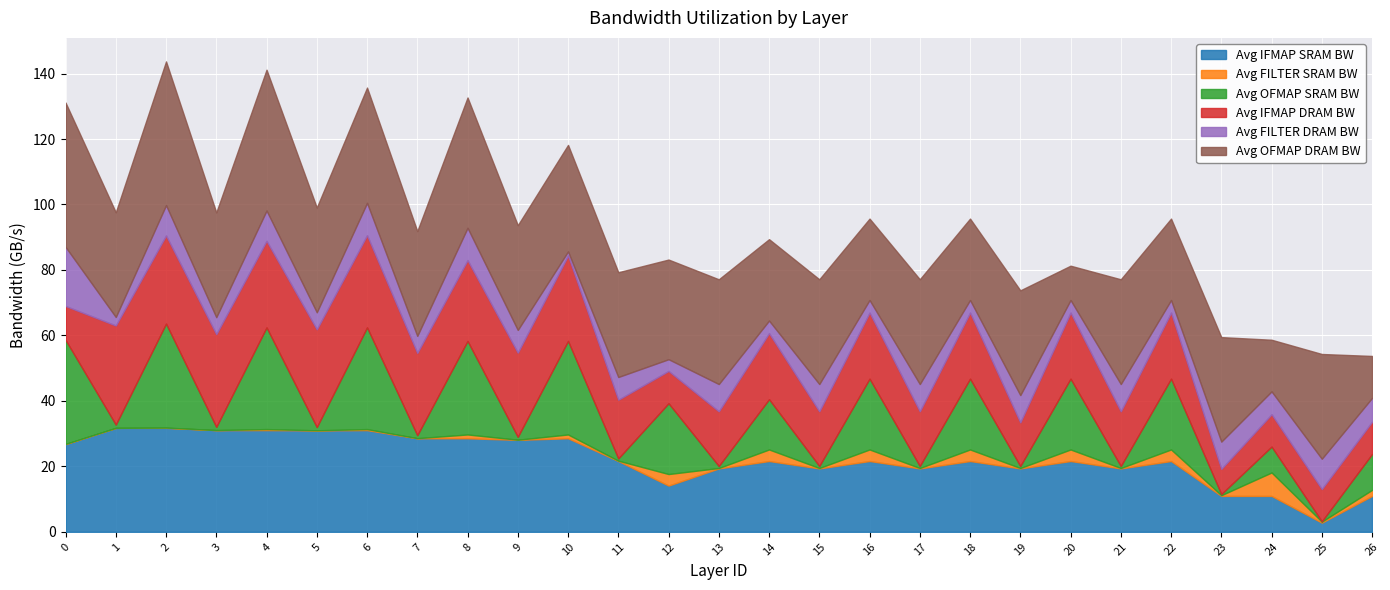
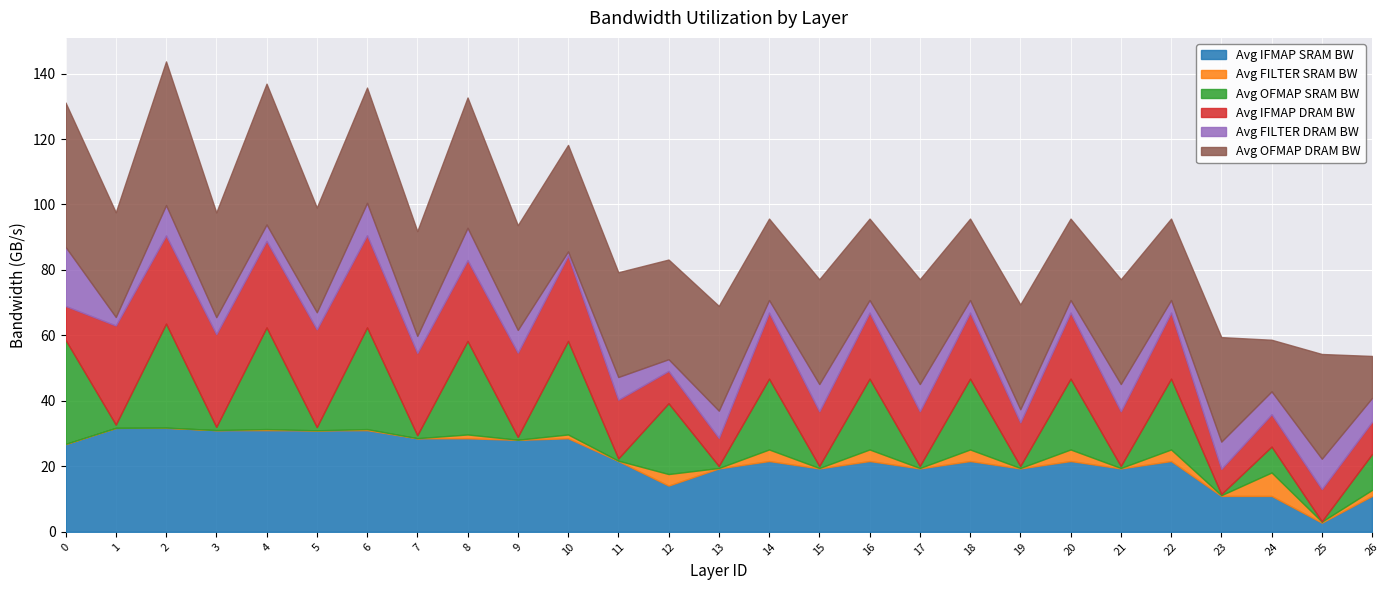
Avg FILTER DRAM BW, 4: 9 -> 5
Avg IFMAP DRAM BW, 13: 17 -> 9
Avg OFMAP SRAM BW, 14: 15 -> 22
Avg FILTER DRAM BW, 19: 8 -> 4
Avg OFMAP DRAM BW, 20: 10 -> 25
